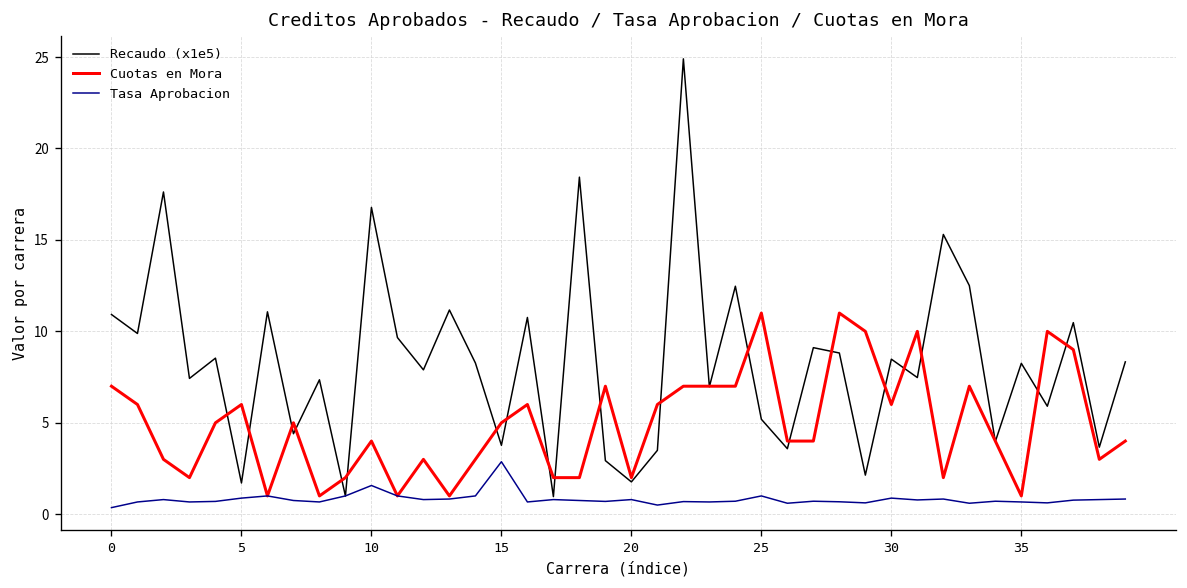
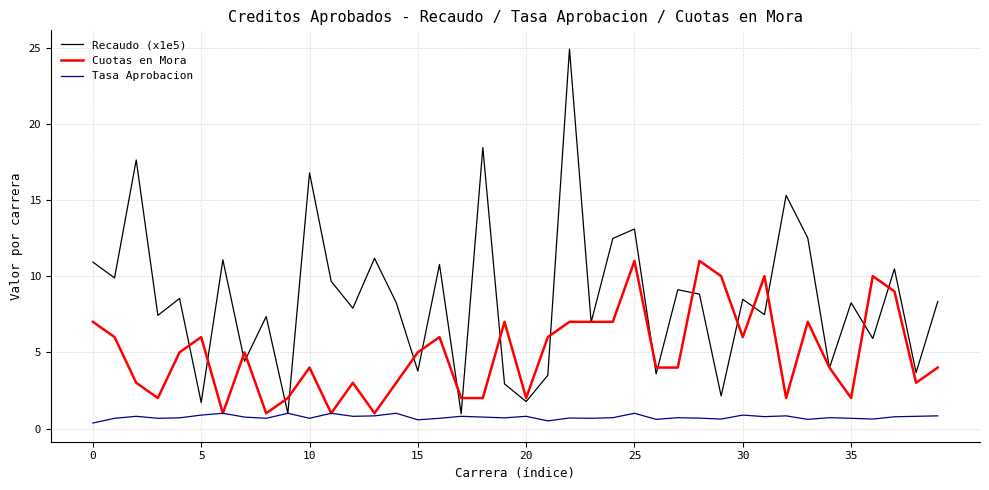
Tasa Aprobacion, 10: 1.6 -> 0.7
Tasa Aprobacion, 15: 2.9 -> 0.6
Recaudo (x1e5), 25: 5.2 -> 13.1
Cuotas en Mora, 35: 1 -> 2
